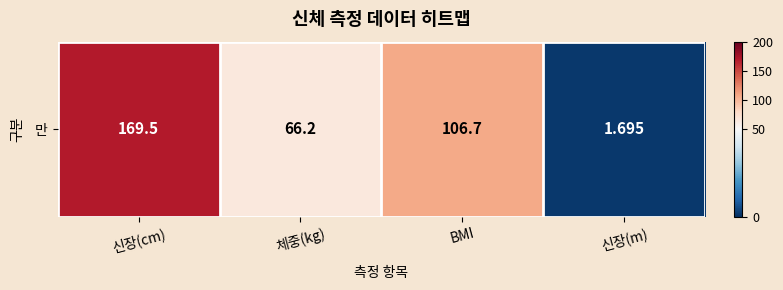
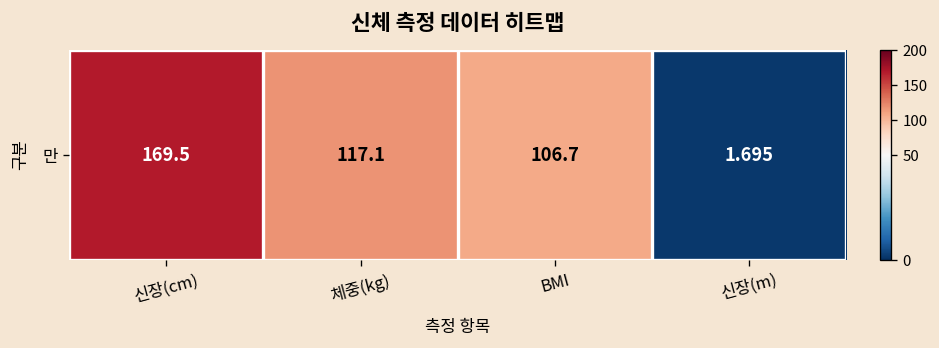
만, 체중(kg): 66.2 -> 117.1
